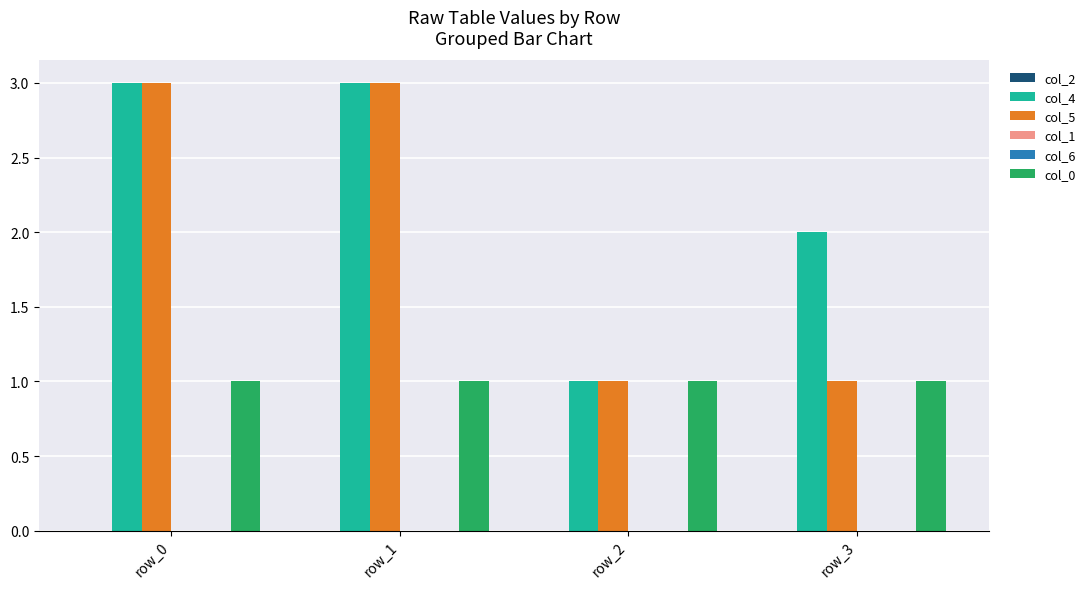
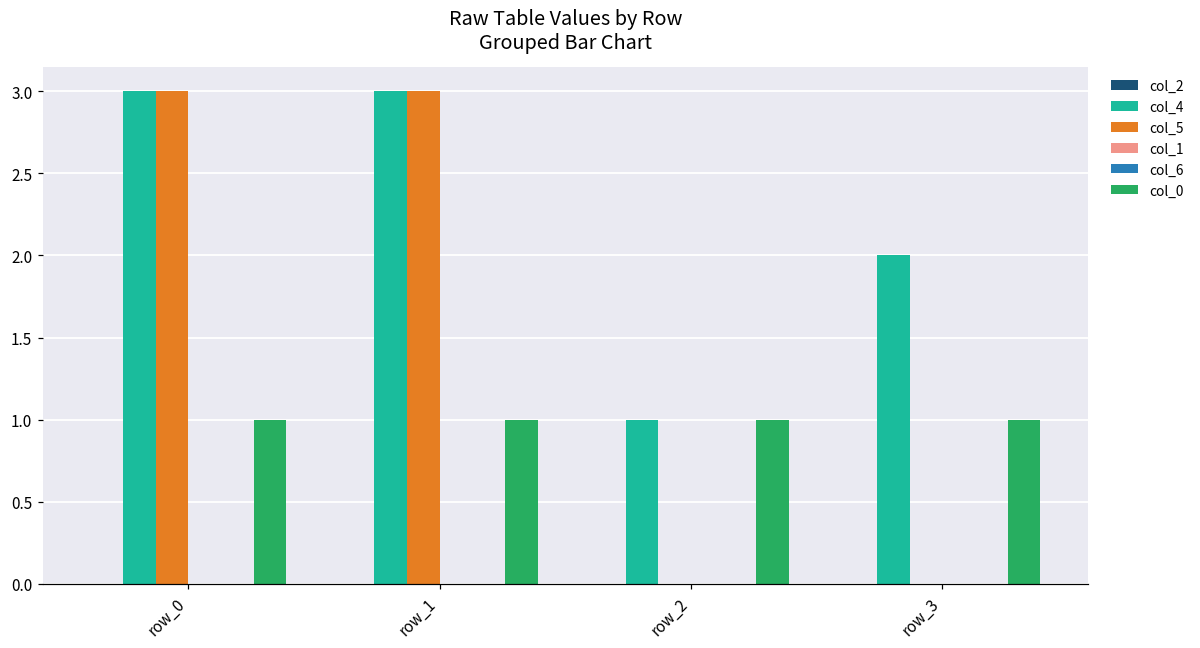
col_5, row_2: 1 -> 0
col_5, row_3: 1 -> 0
